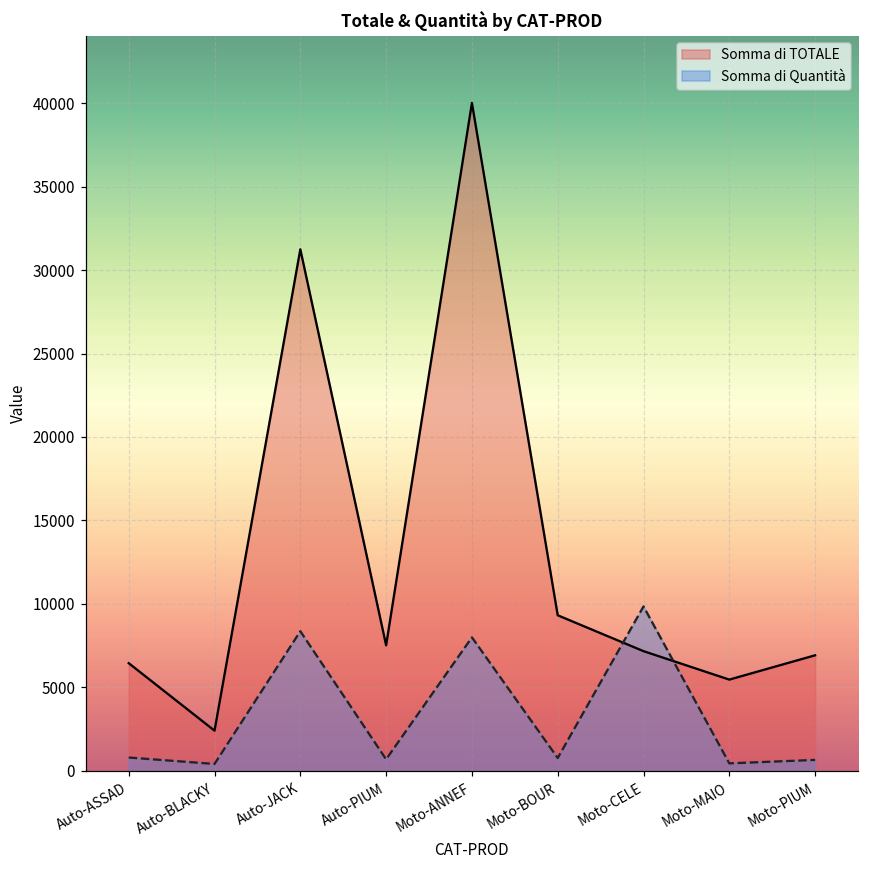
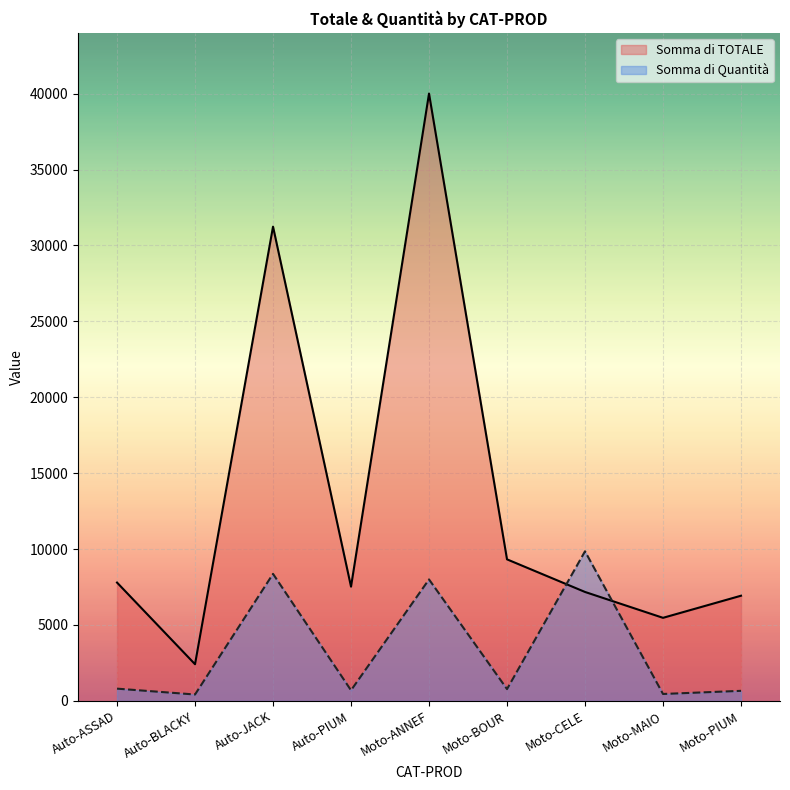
Somma di TOTALE, Auto-ASSAD: 6500 -> 7800
